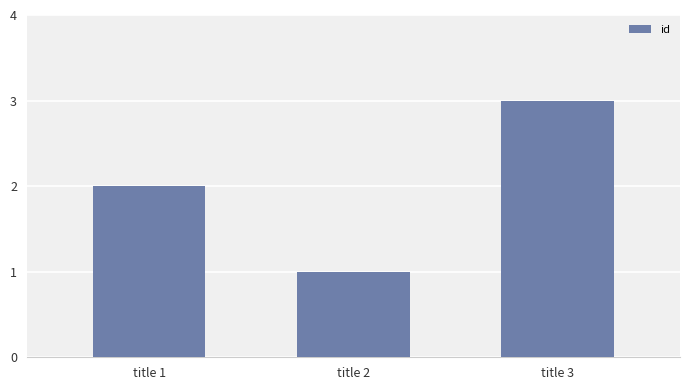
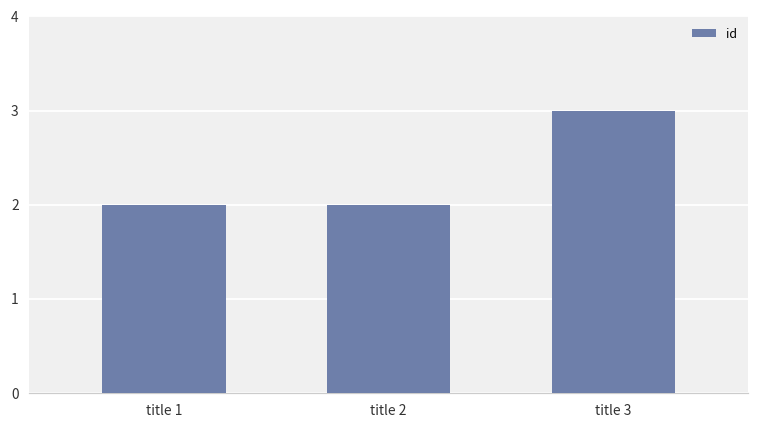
title 2: 1 -> 2
